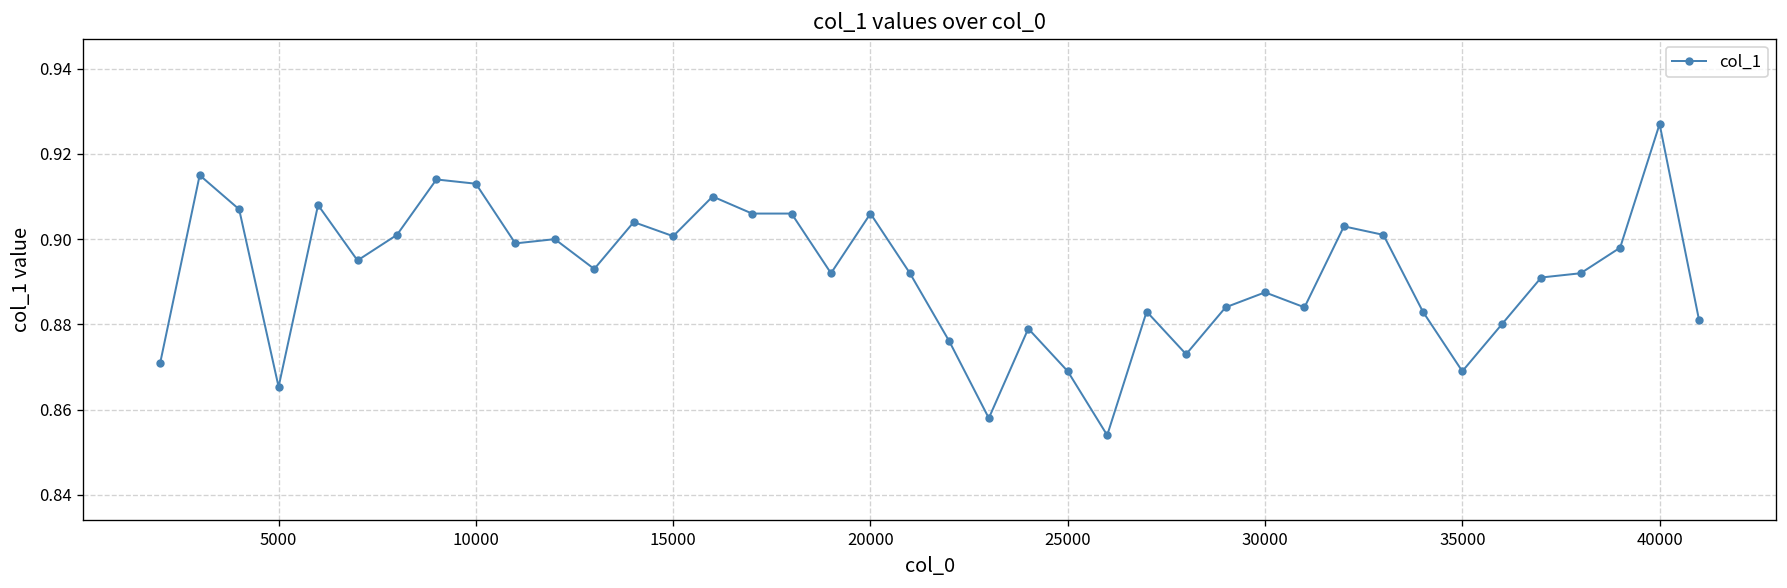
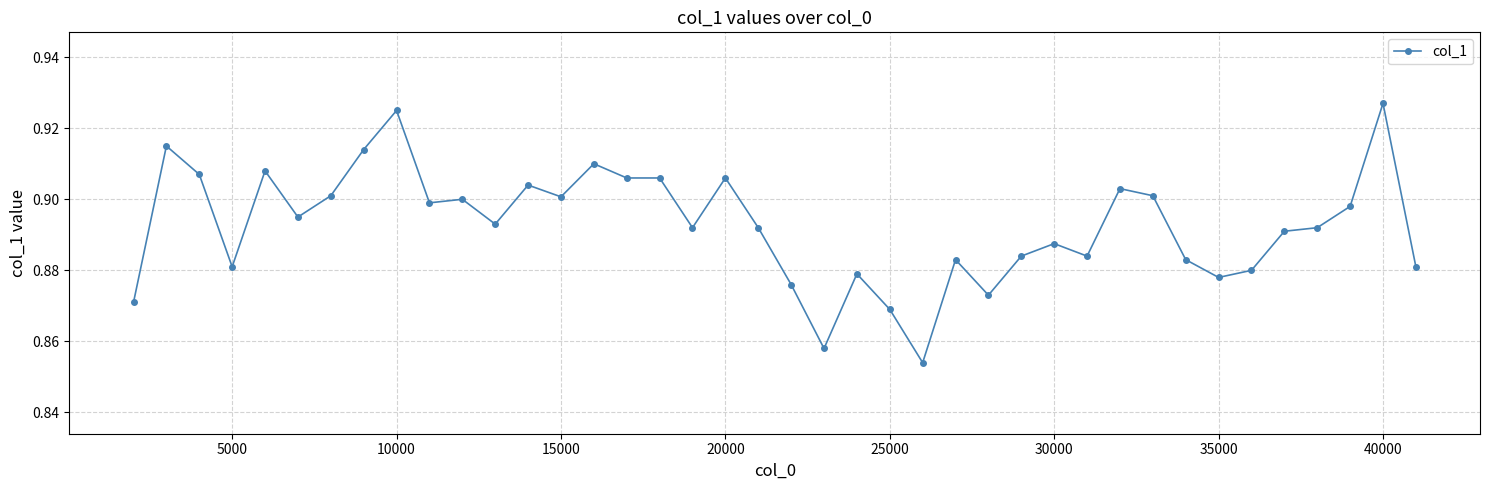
5000: 0.865 -> 0.881
10000: 0.913 -> 0.925
35000: 0.869 -> 0.878
